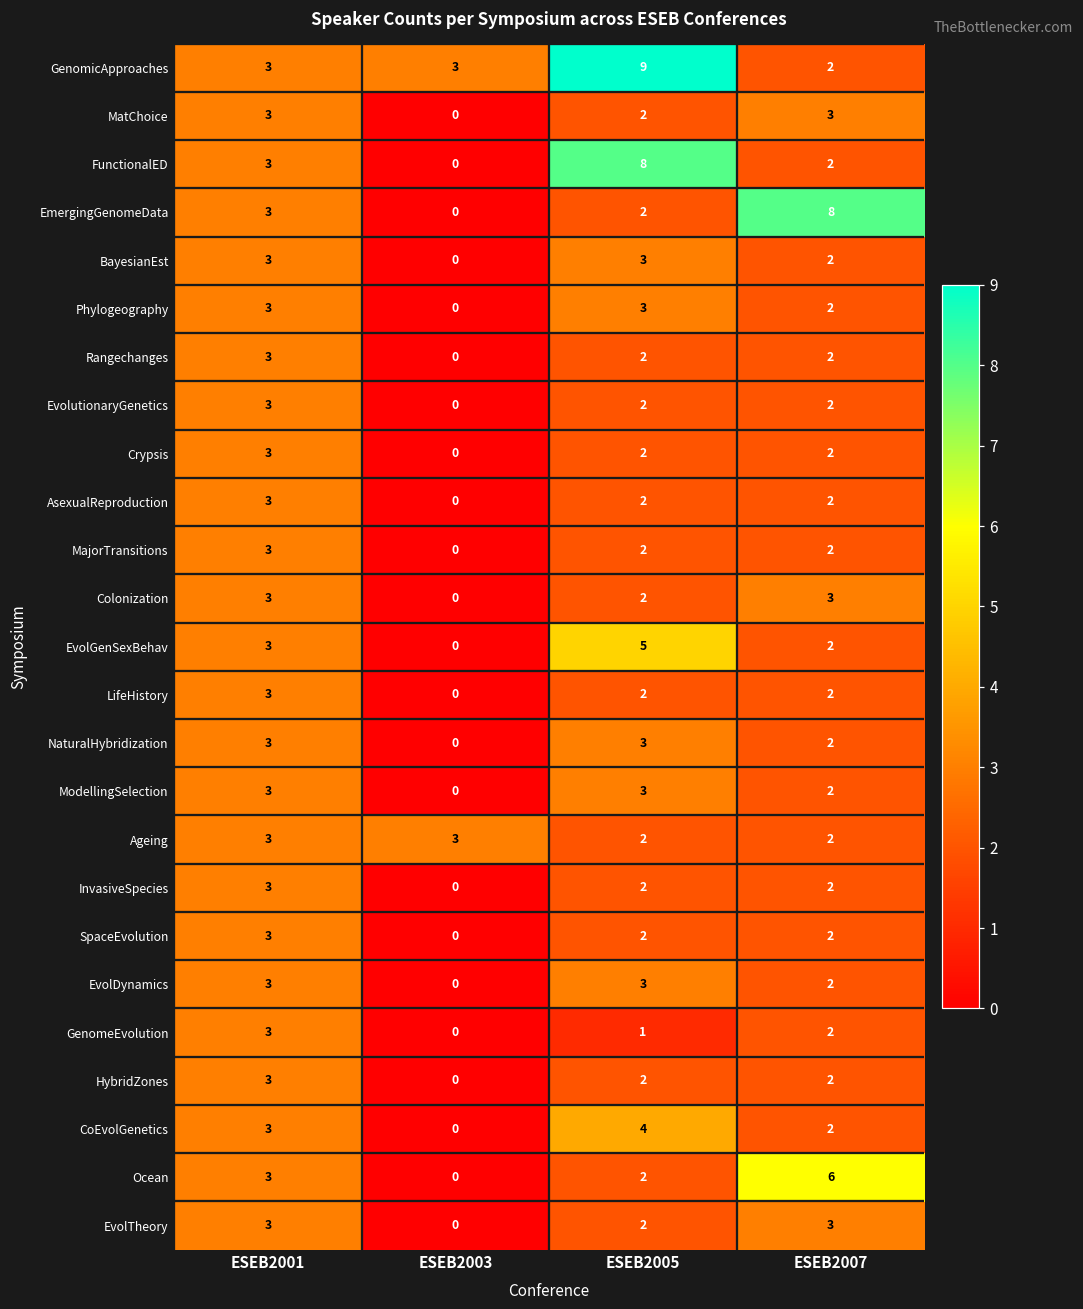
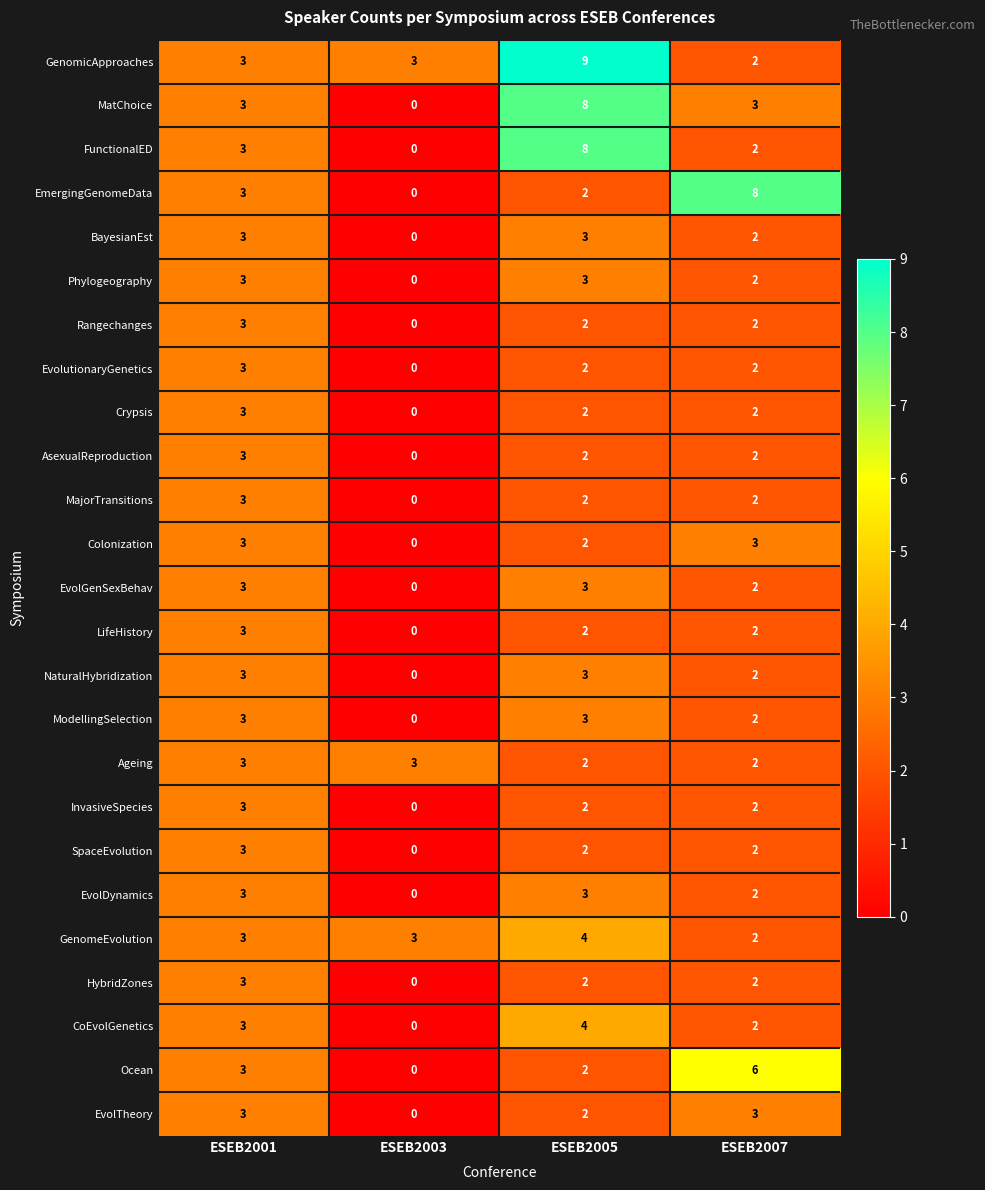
MatChoice, ESEB2005: 2 -> 8
EvolGenSexBehav, ESEB2005: 5 -> 3
GenomeEvolution, ESEB2003: 0 -> 3
GenomeEvolution, ESEB2005: 1 -> 4
